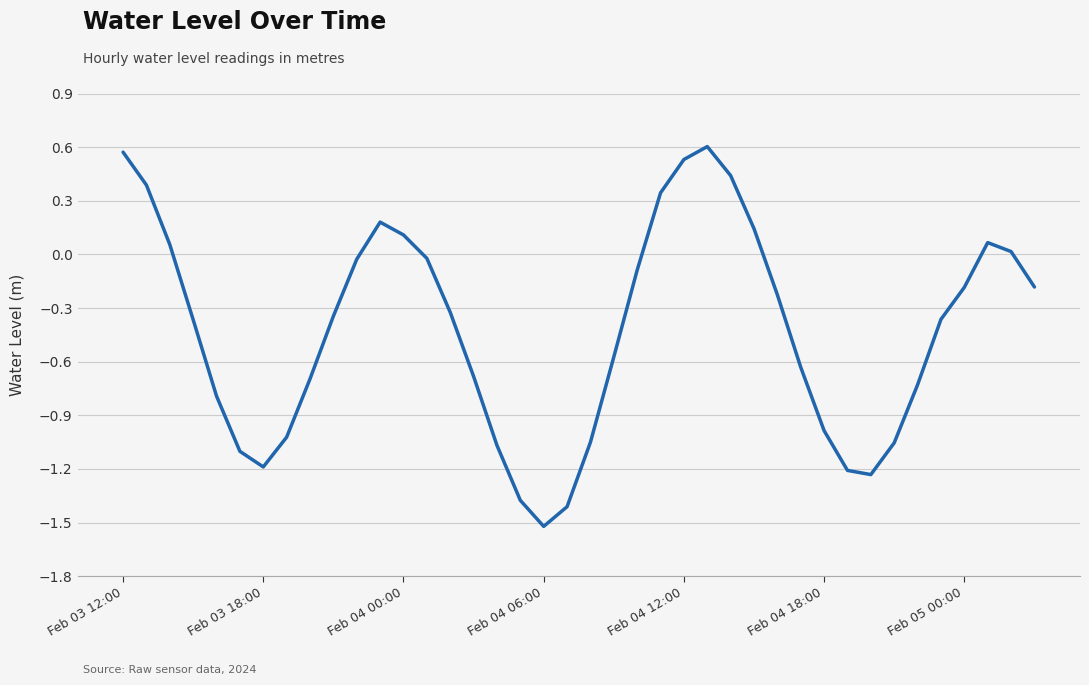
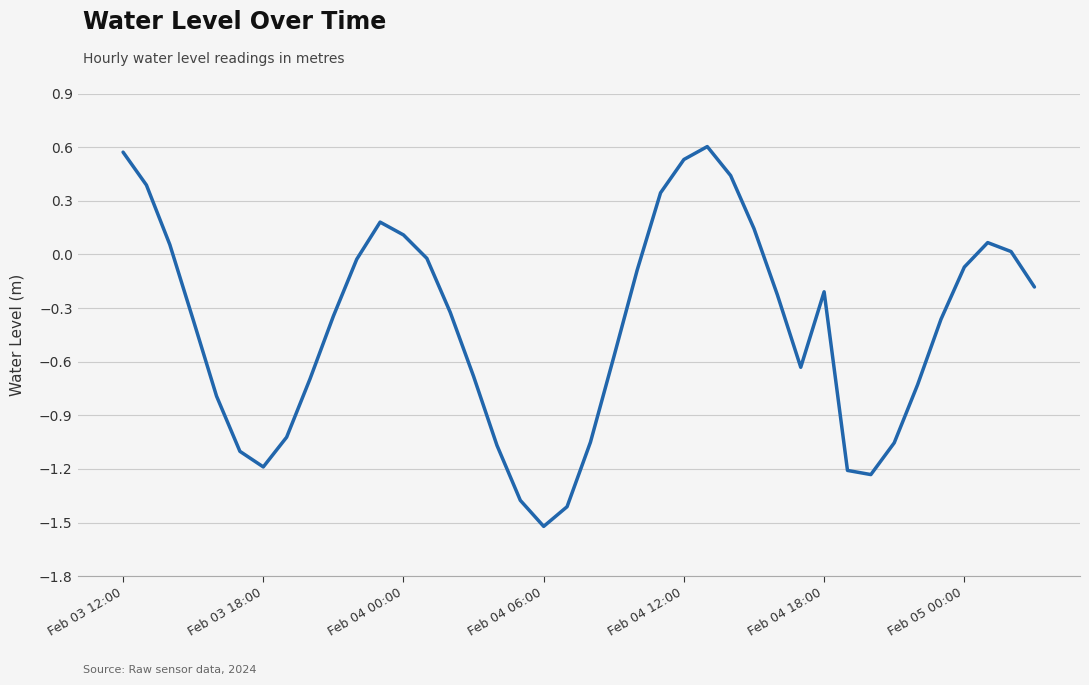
Feb 04 18:00: -0.99 -> -0.21
Feb 05 00:00: -0.18 -> -0.07
